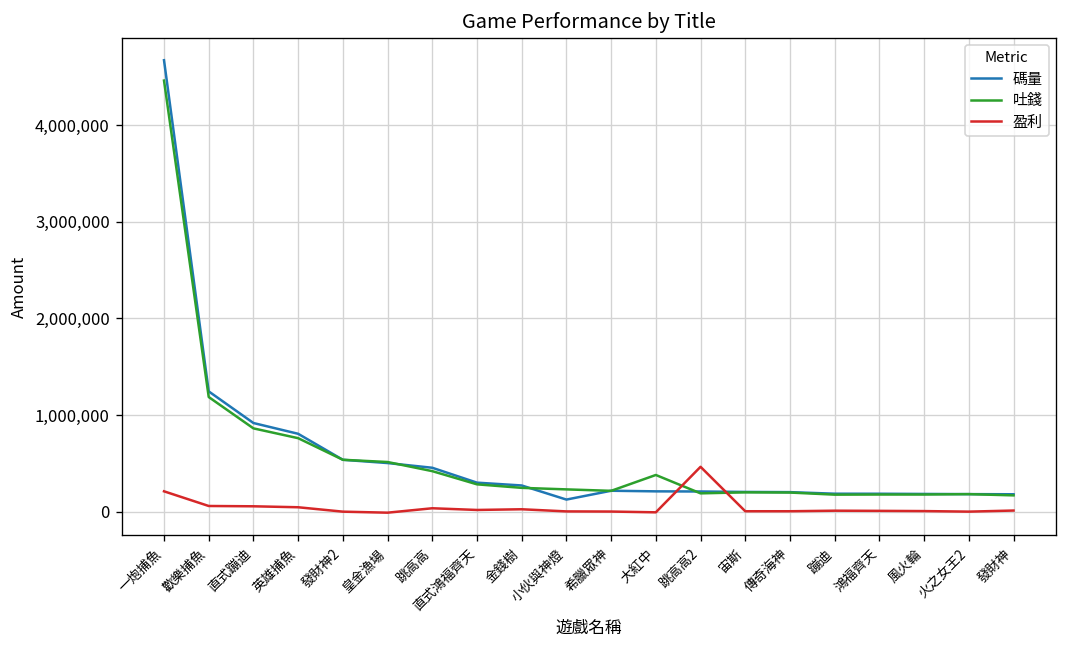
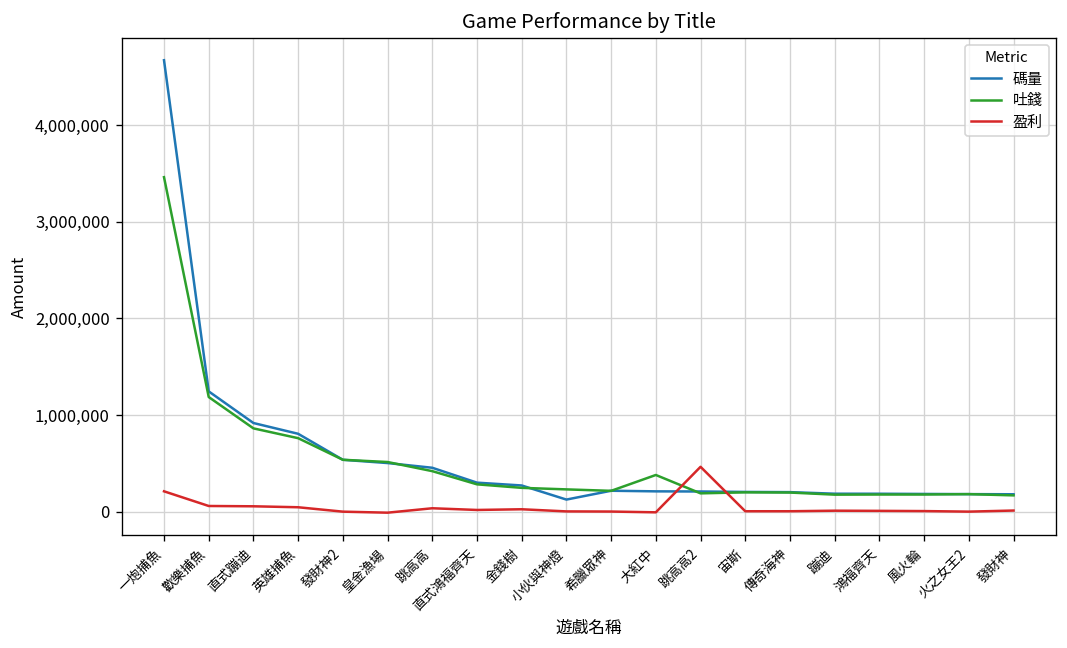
吐錢, 一炮捕魚: 4,500,000 -> 3,500,000
